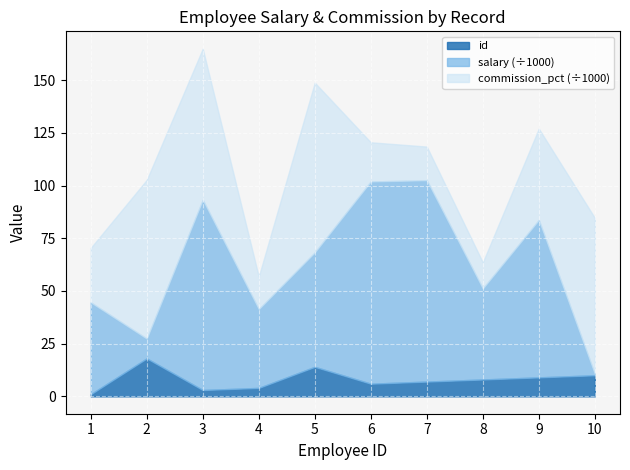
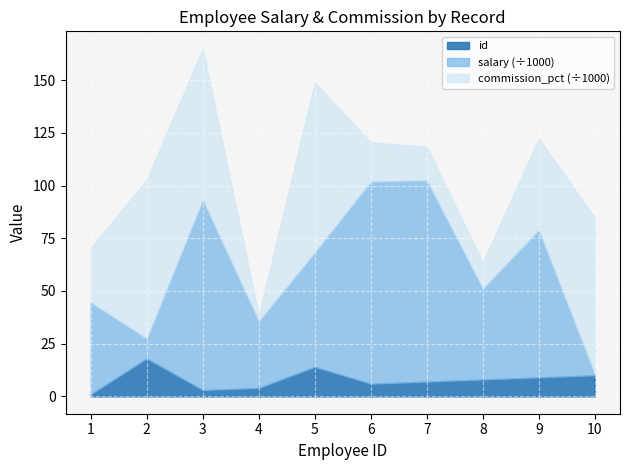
salary (÷1000), 4: 37 -> 32
commission_pct (÷1000), 4: 15 -> 3
salary (÷1000), 9: 75 -> 70
